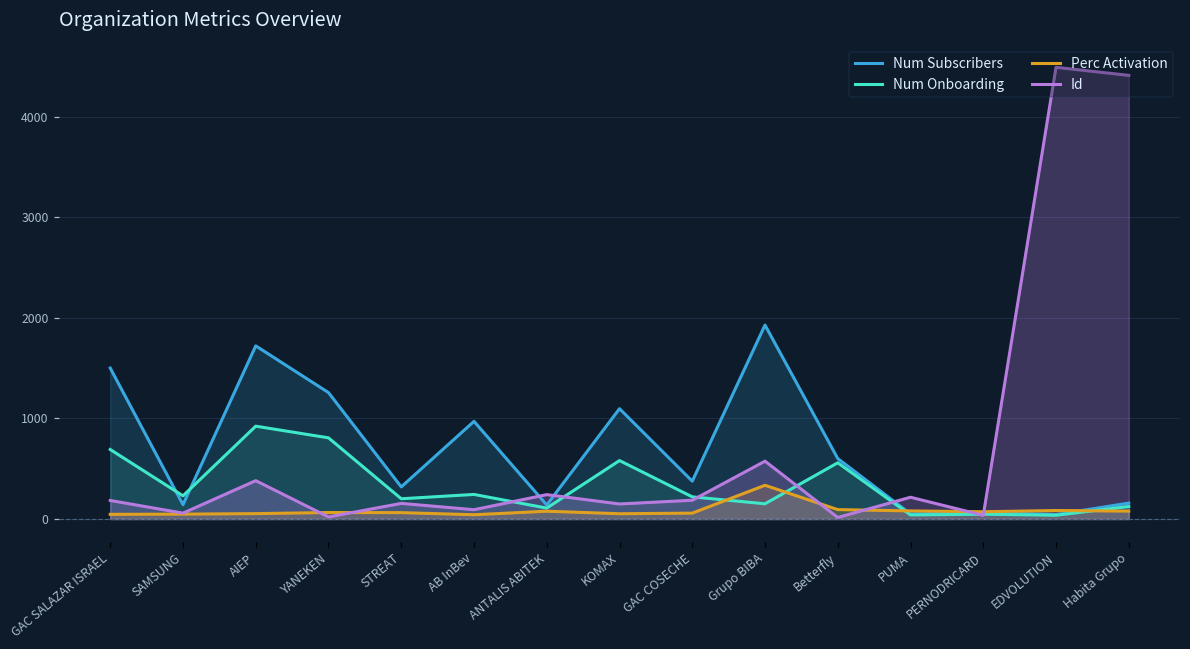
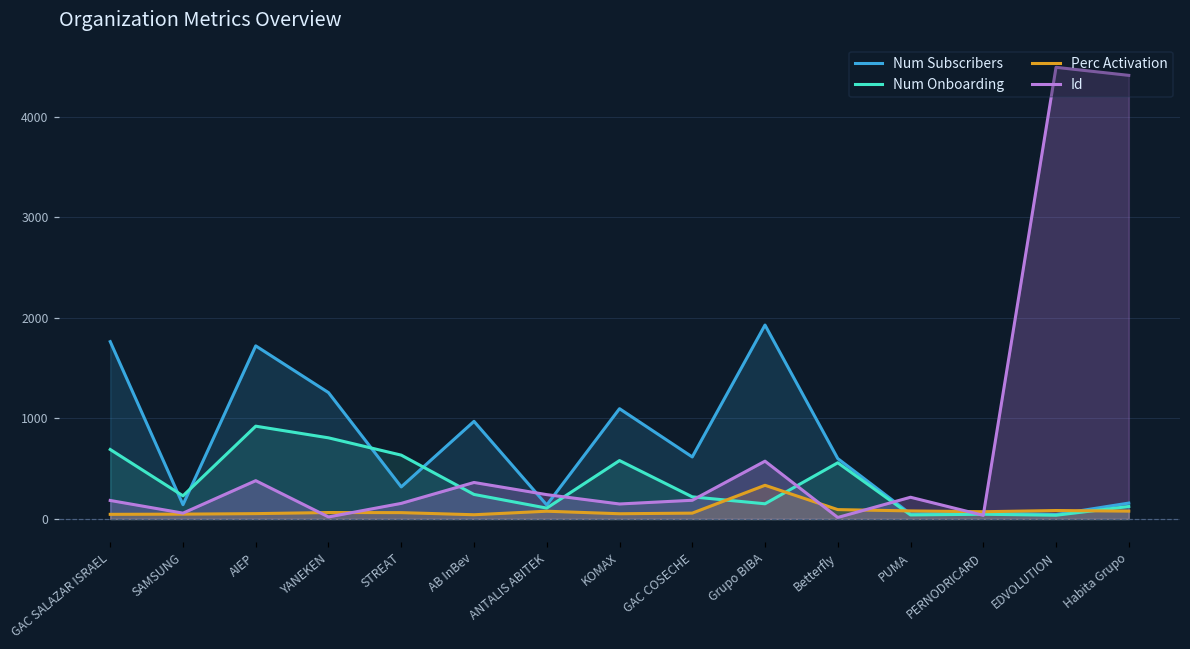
Num Subscribers, GAC SALAZAR ISRAEL: 1500 -> 1800
Num Onboarding, STREAT: 200 -> 600
Id, AB InBev: 100 -> 400
Num Subscribers, GAC COSECHE: 400 -> 600
